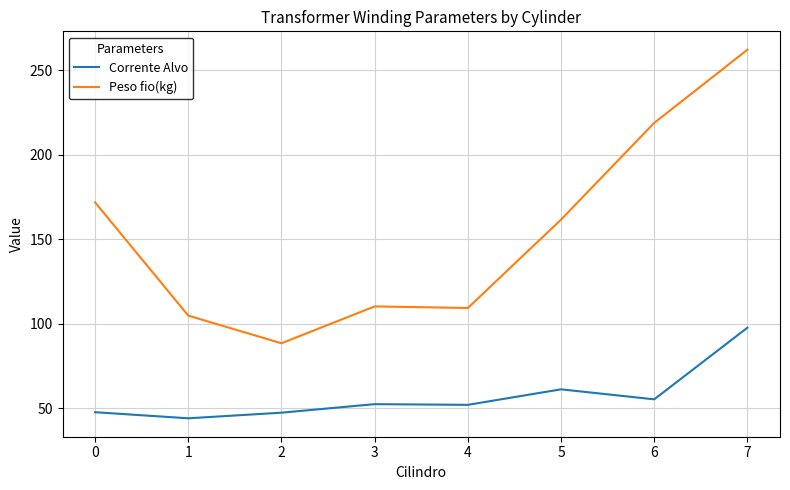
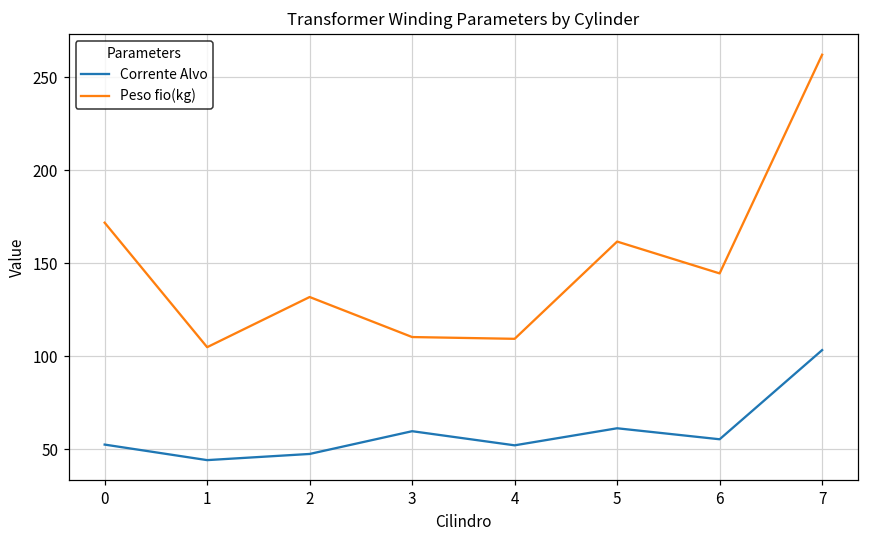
Corrente Alvo, 0: 48 -> 52
Peso fio(kg), 2: 88 -> 132
Corrente Alvo, 3: 52 -> 60
Peso fio(kg), 6: 219 -> 144
Corrente Alvo, 7: 98 -> 103
